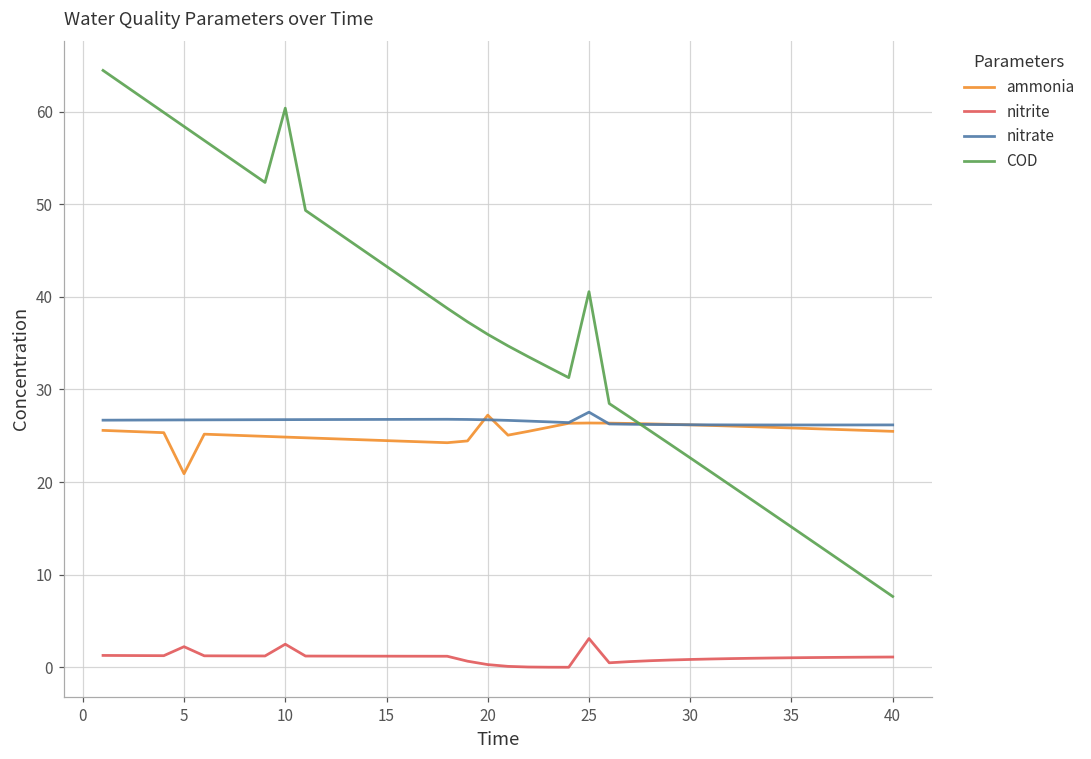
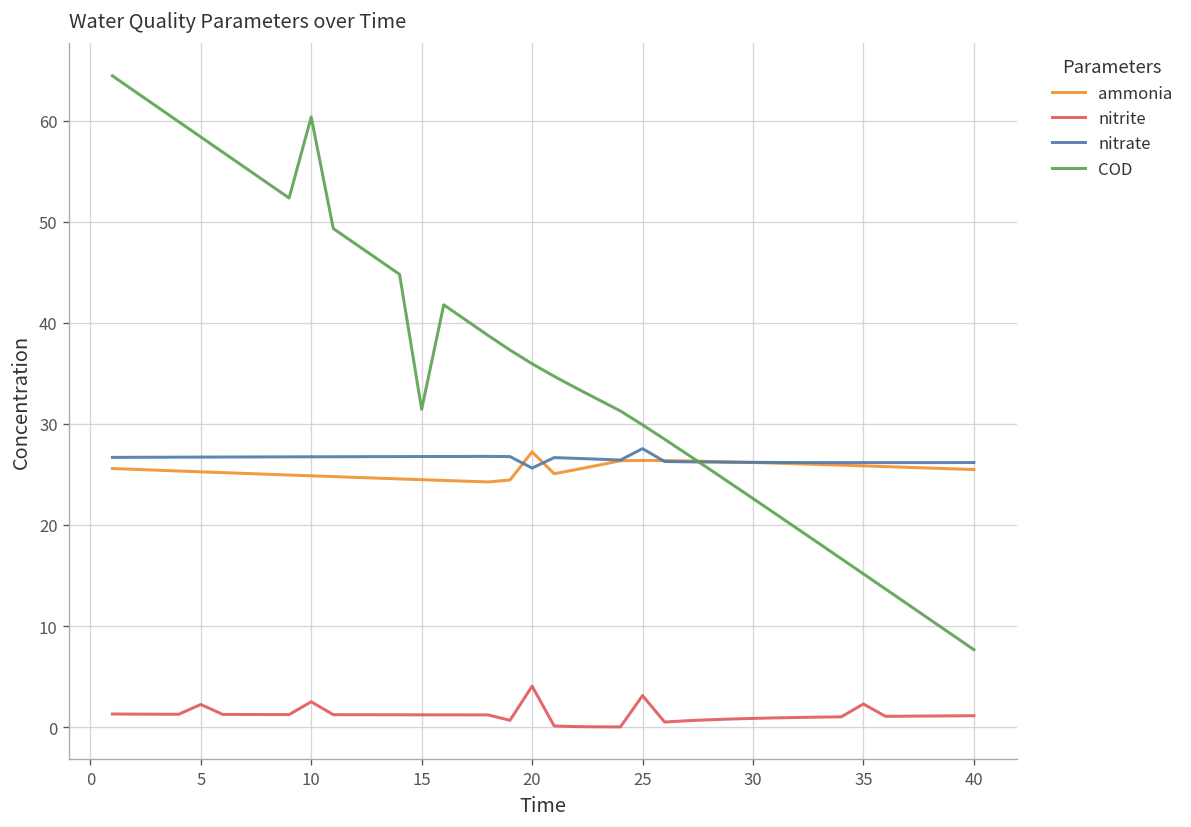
ammonia, 5: 21 -> 25
COD, 15: 43 -> 31
nitrite, 20: 0 -> 4
nitrate, 20: 27 -> 26
COD, 25: 41 -> 30
nitrite, 35: 1 -> 2
